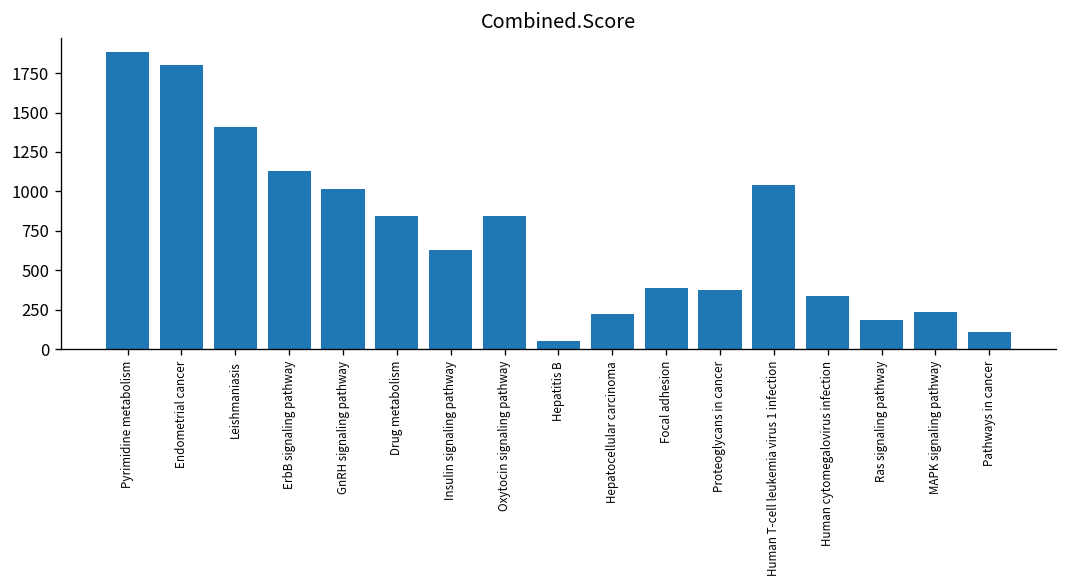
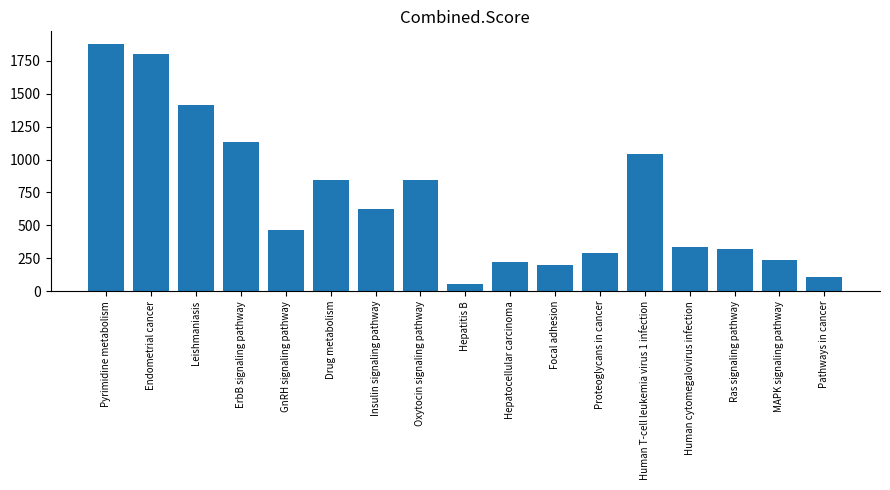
GnRH signaling pathway: 1010 -> 460
Focal adhesion: 390 -> 200
Proteoglycans in cancer: 380 -> 290
Ras signaling pathway: 190 -> 320
